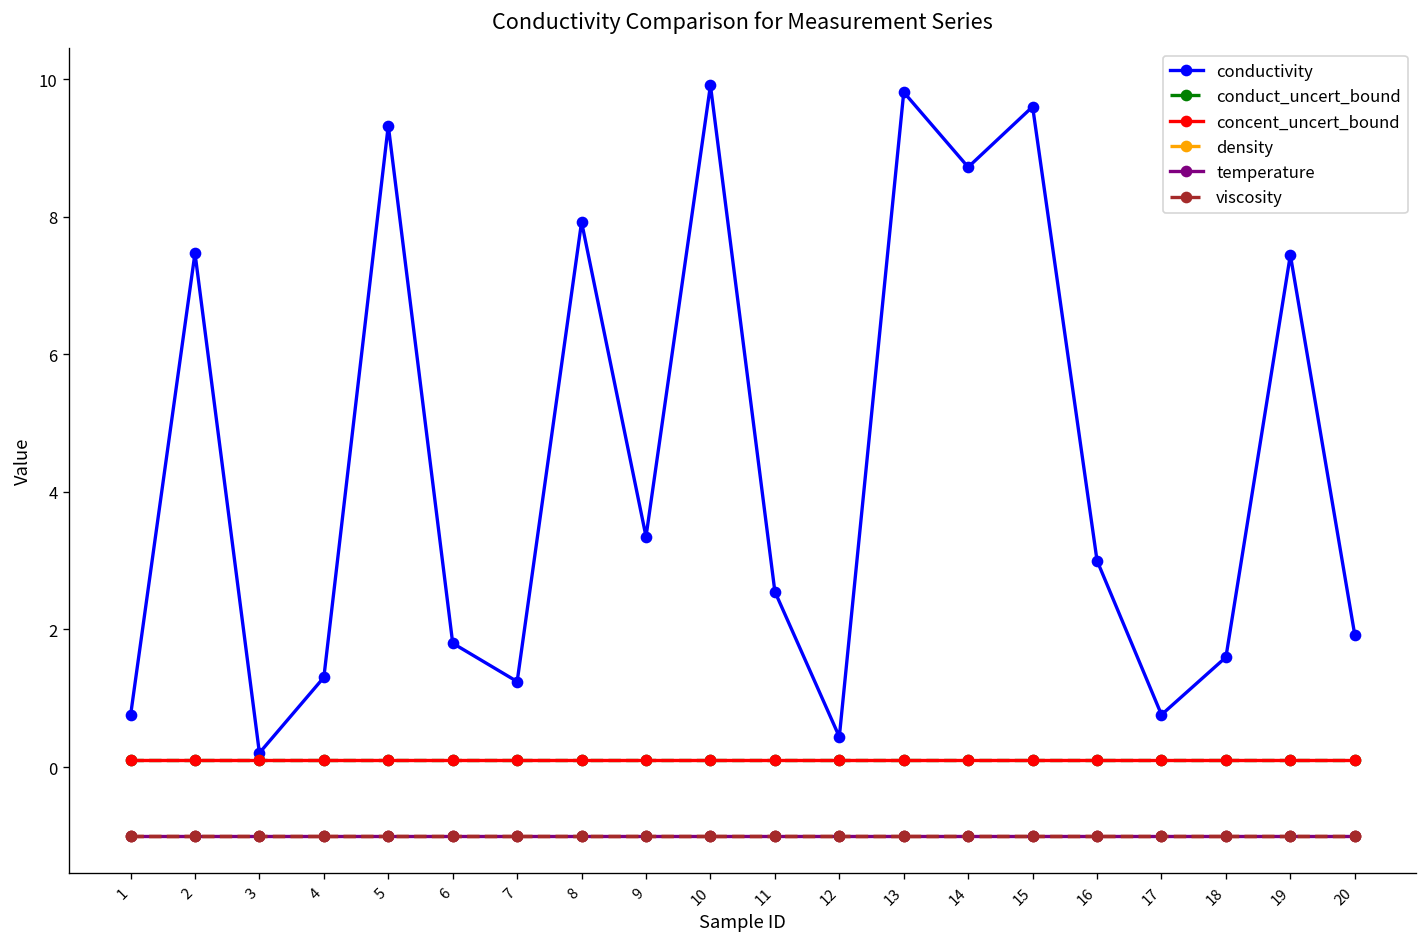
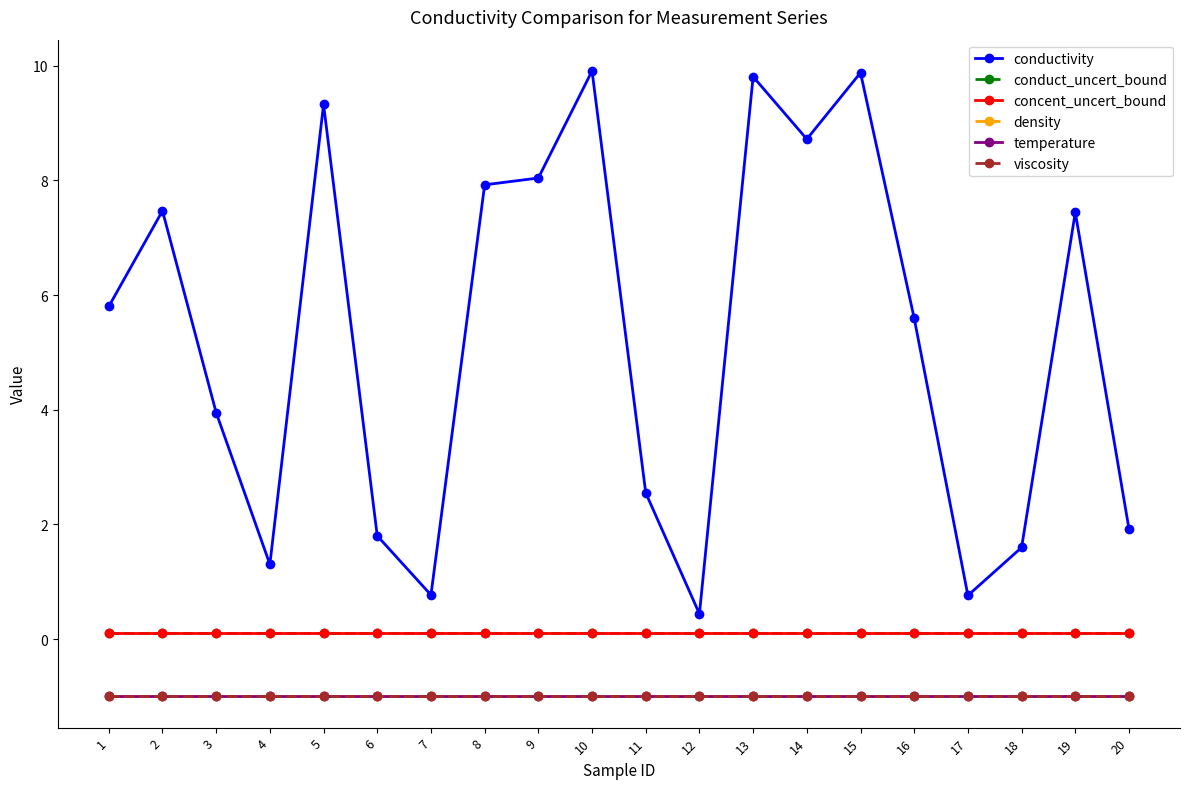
conductivity, 1: 0.7 -> 5.8
conductivity, 3: 0.2 -> 3.9
conductivity, 7: 1.2 -> 0.8
conductivity, 9: 3.4 -> 8.0
conductivity, 15: 9.6 -> 9.9
conductivity, 16: 3.0 -> 5.6
